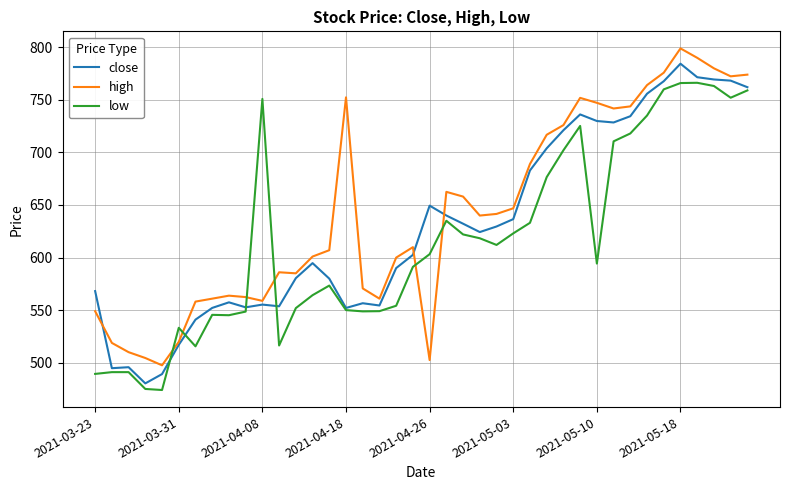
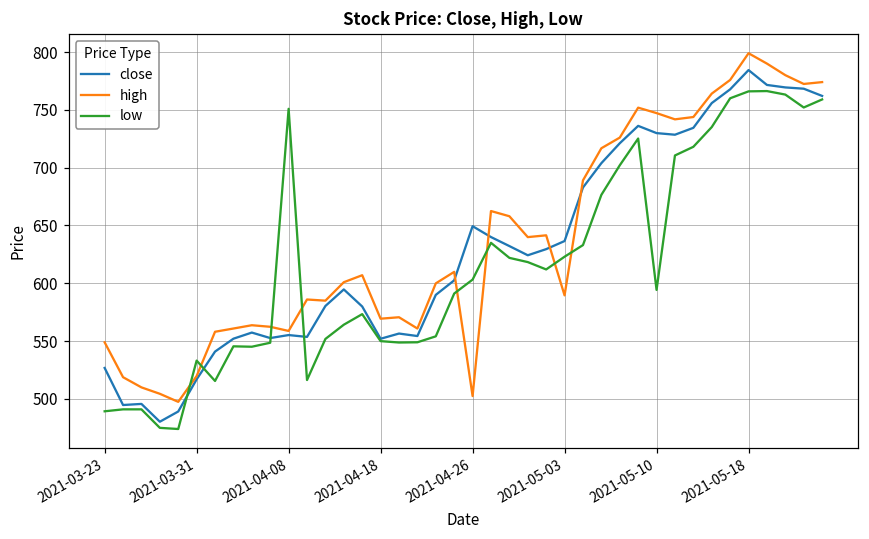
close, 2021-03-23: 568 -> 527
high, 2021-04-18: 752 -> 569
high, 2021-05-03: 647 -> 590
